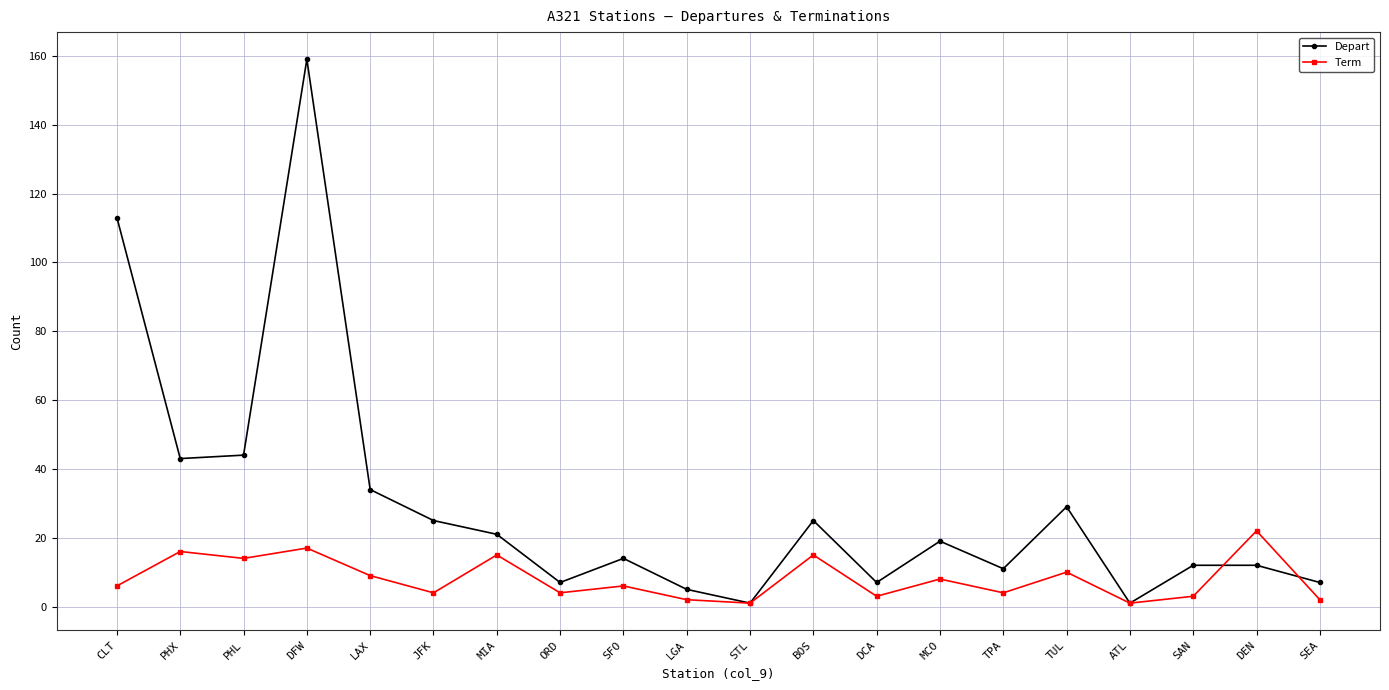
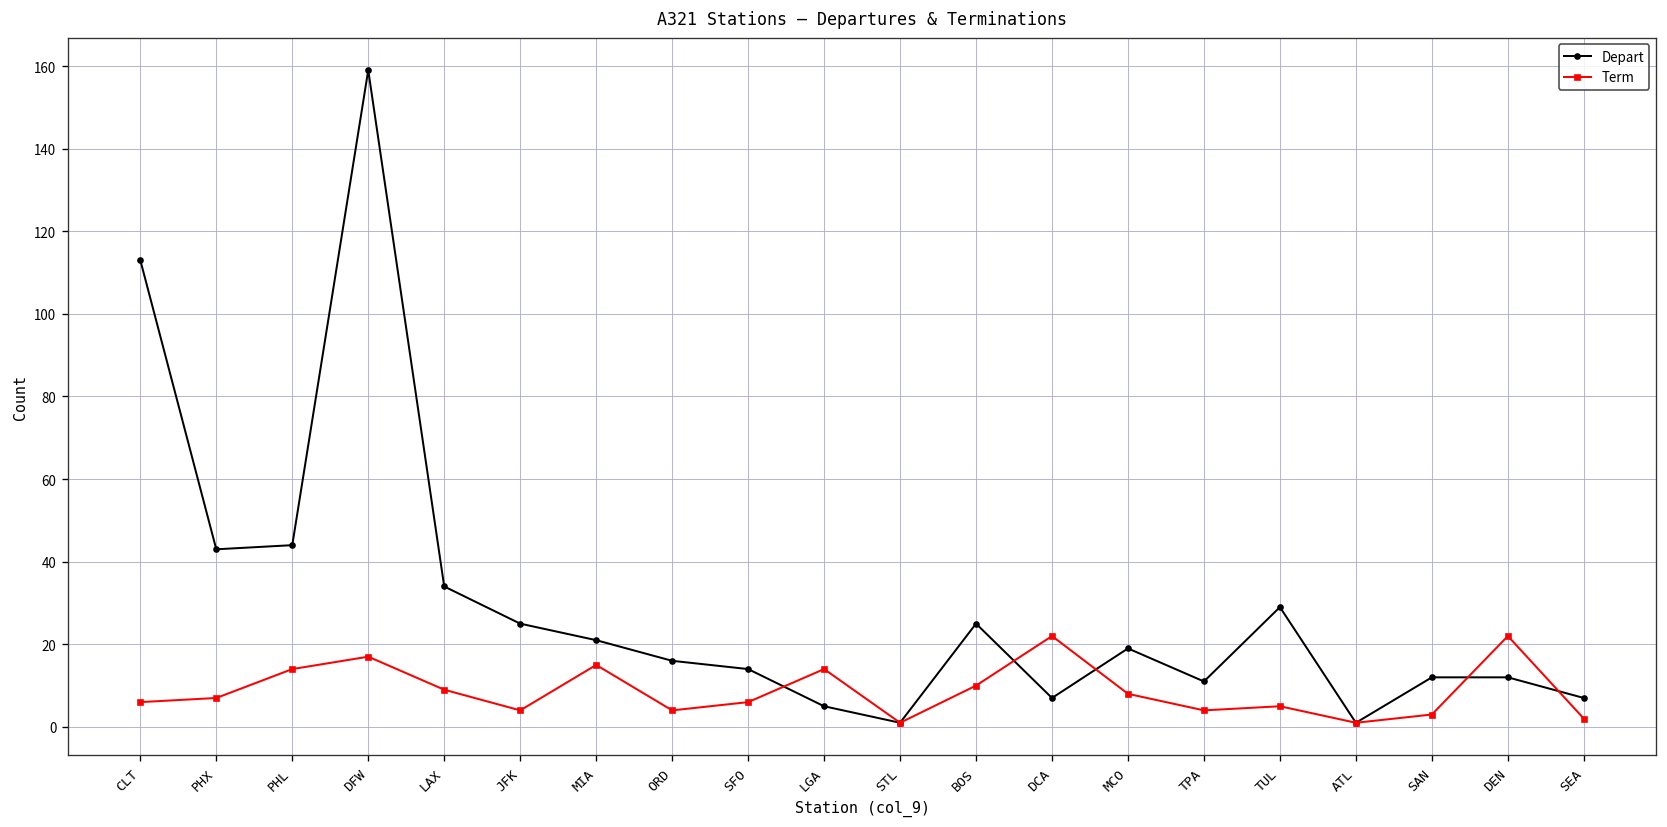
Term, PHX: 16 -> 7
Depart, ORD: 7 -> 16
Term, LGA: 2 -> 14
Term, BOS: 15 -> 10
Term, DCA: 3 -> 22
Term, TUL: 10 -> 5
